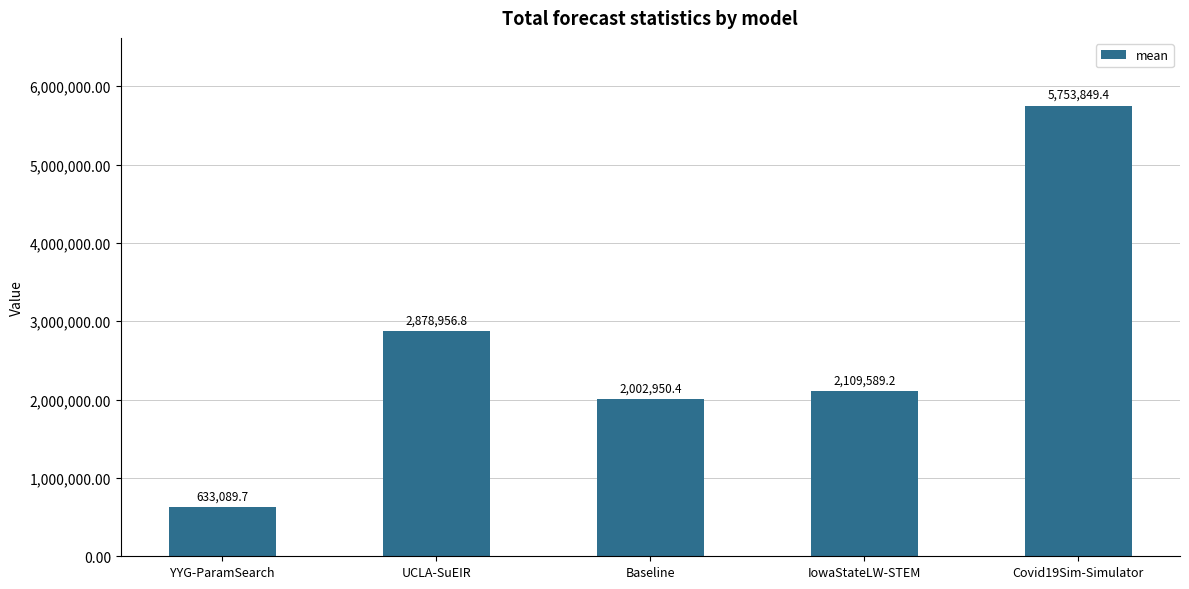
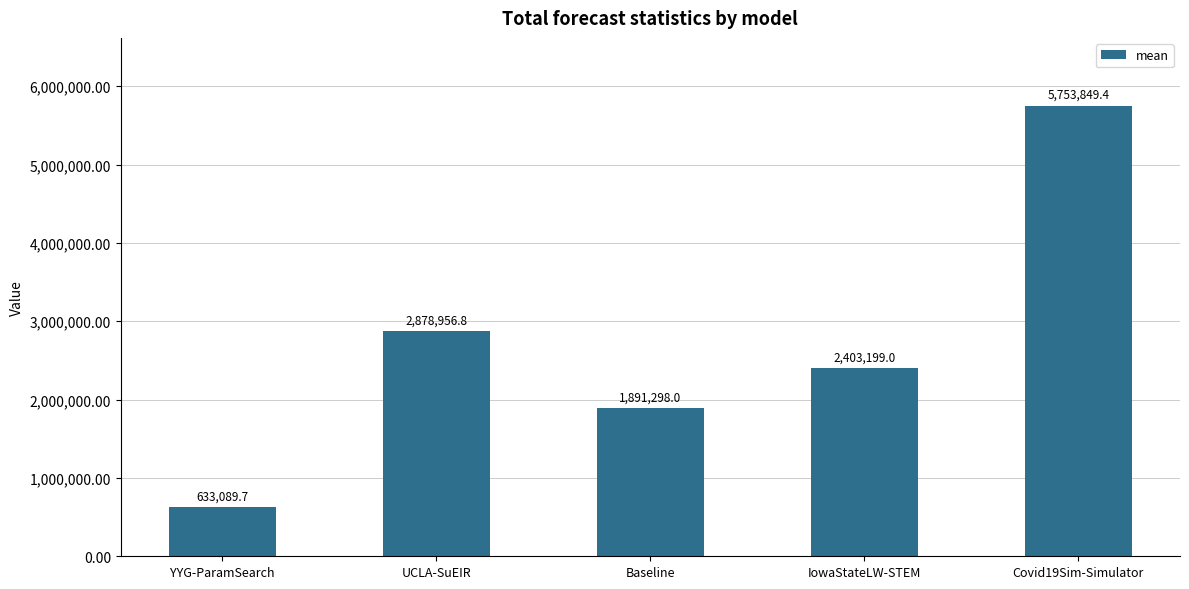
Baseline: 2,002,950.4 -> 1,891,298.0
IowaStateLW-STEM: 2,109,589.2 -> 2,403,199.0
